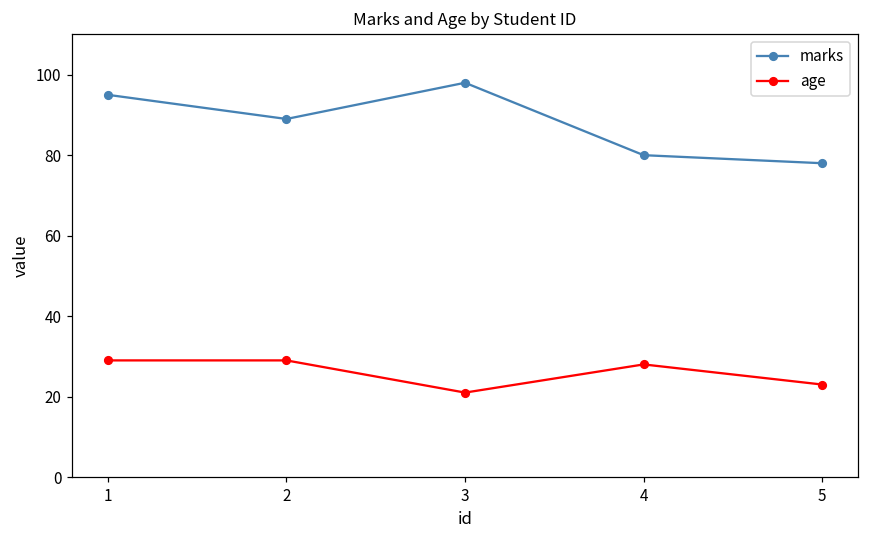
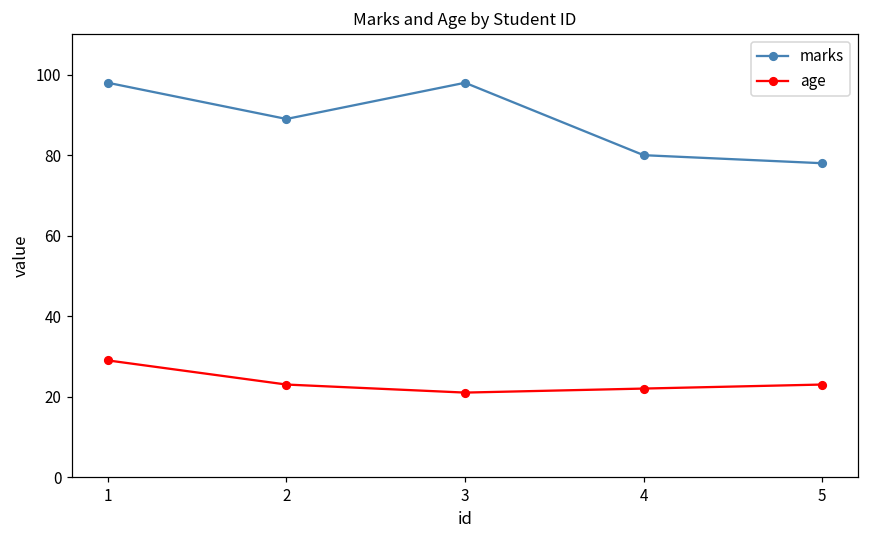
marks, 1: 95 -> 98
age, 2: 29 -> 23
age, 4: 28 -> 22
